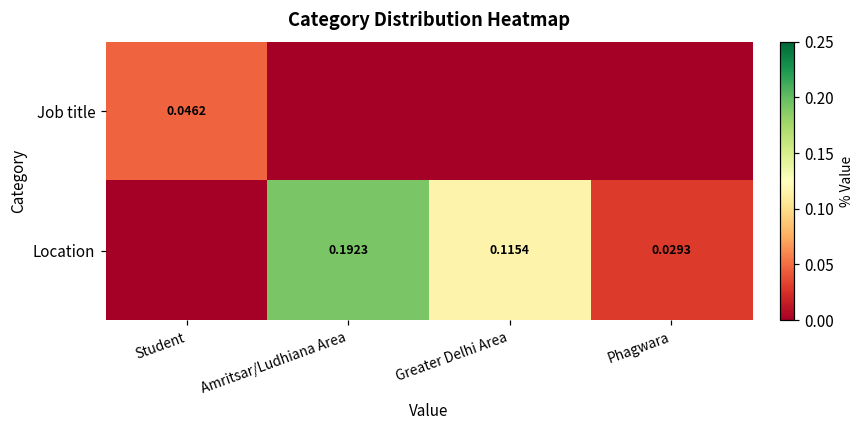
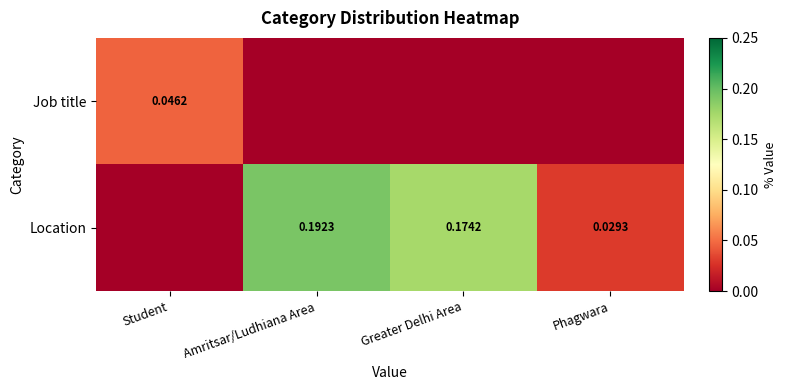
Location, Greater Delhi Area: 0.1154 -> 0.1742
